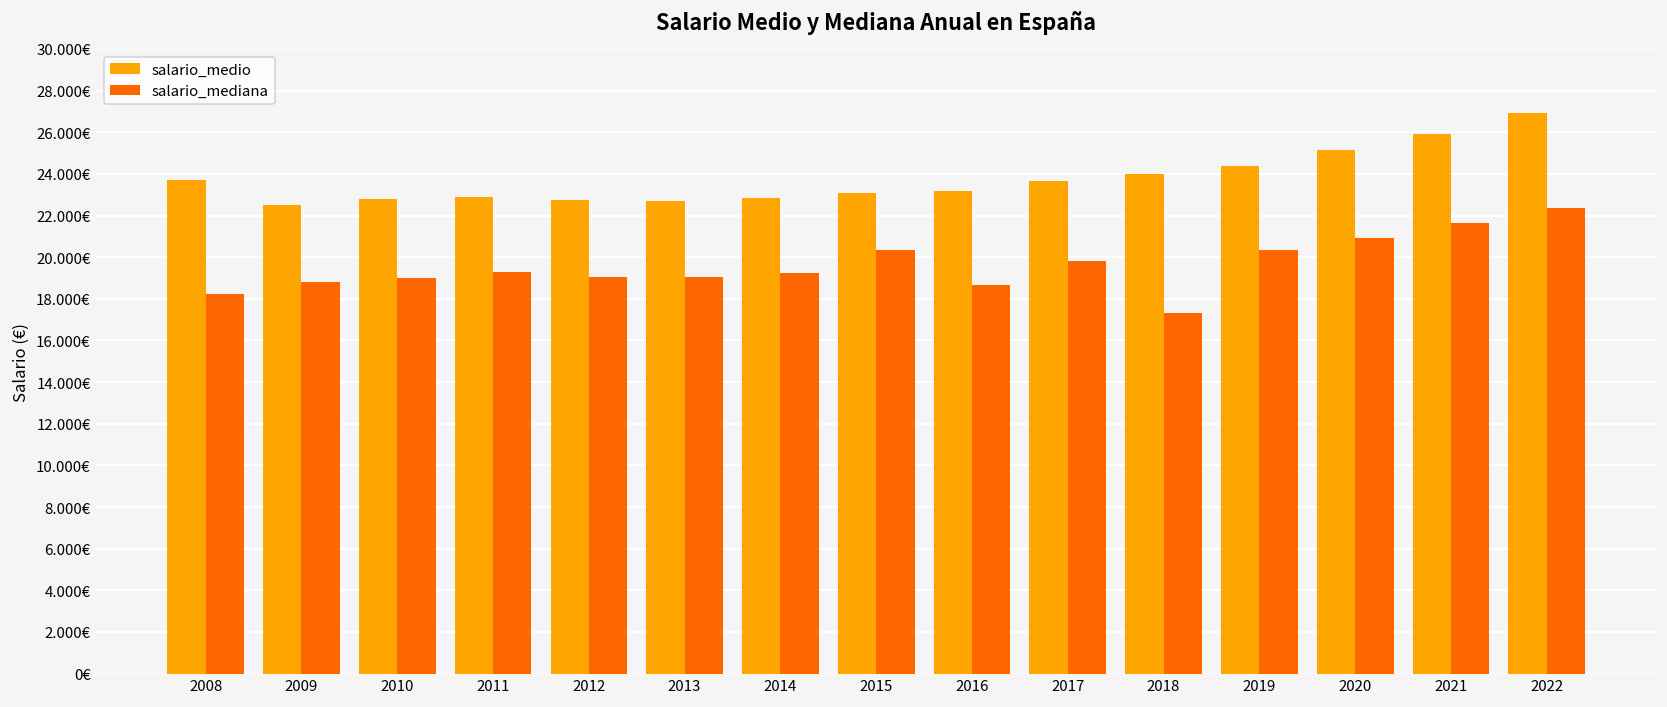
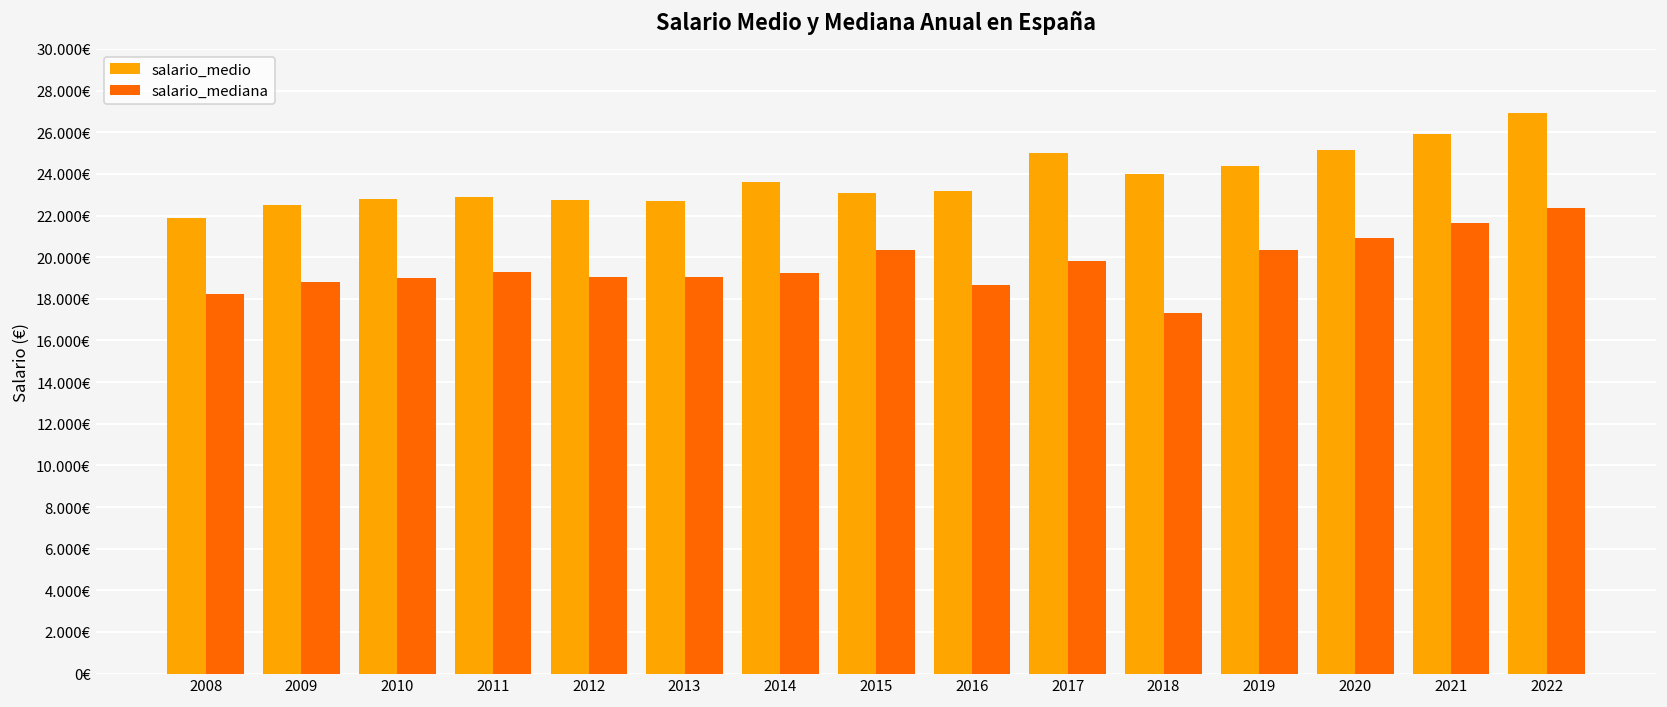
salario_medio, 2008: 23.7€ -> 21.9€
salario_medio, 2014: 22.9€ -> 23.6€
salario_medio, 2017: 23.6€ -> 25.0€
